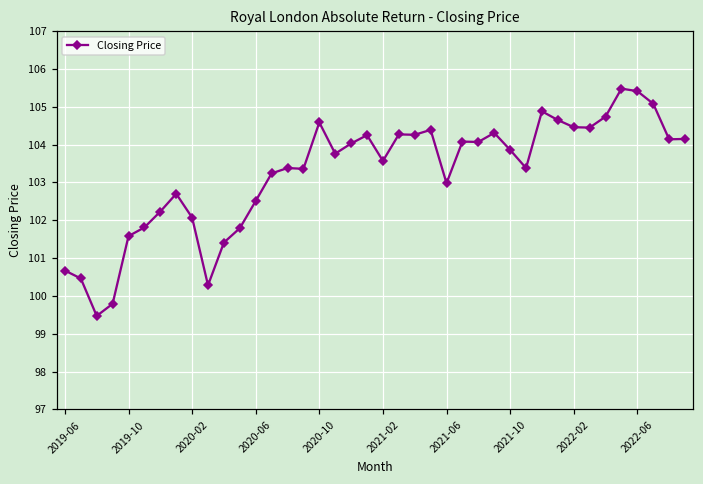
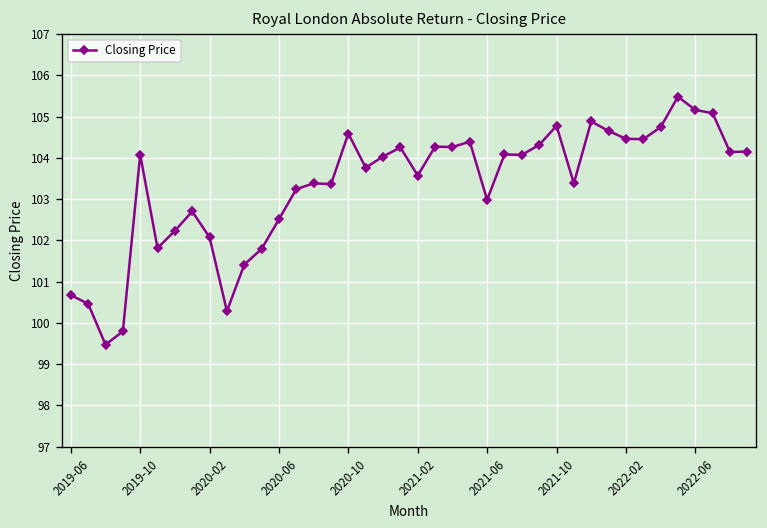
2019-10: 101.6 -> 104.1
2021-10: 103.9 -> 104.8
2022-06: 105.4 -> 105.2
